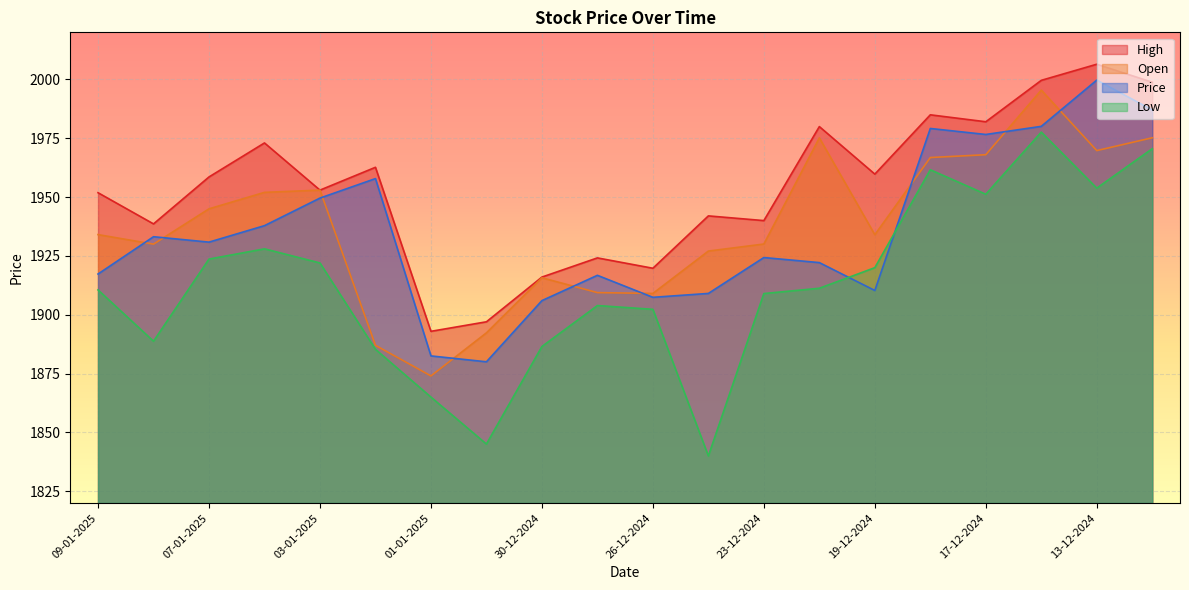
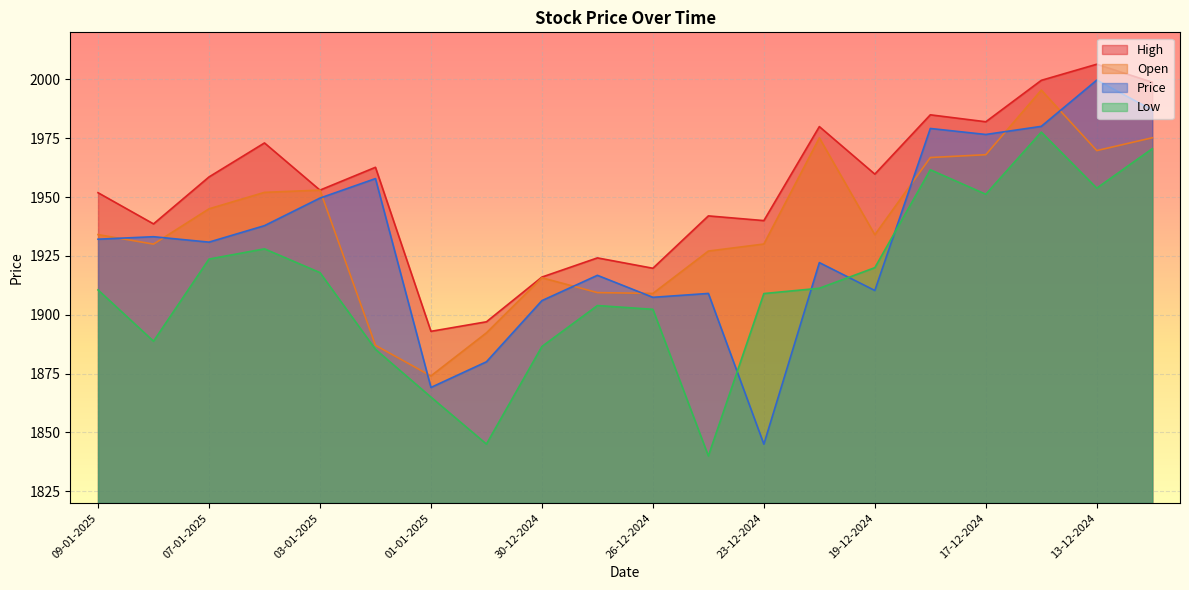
Price, 09-01-2025: 1917 -> 1932
Low, 03-01-2025: 1922 -> 1918
Price, 01-01-2025: 1883 -> 1869
Price, 23-12-2024: 1924 -> 1845
